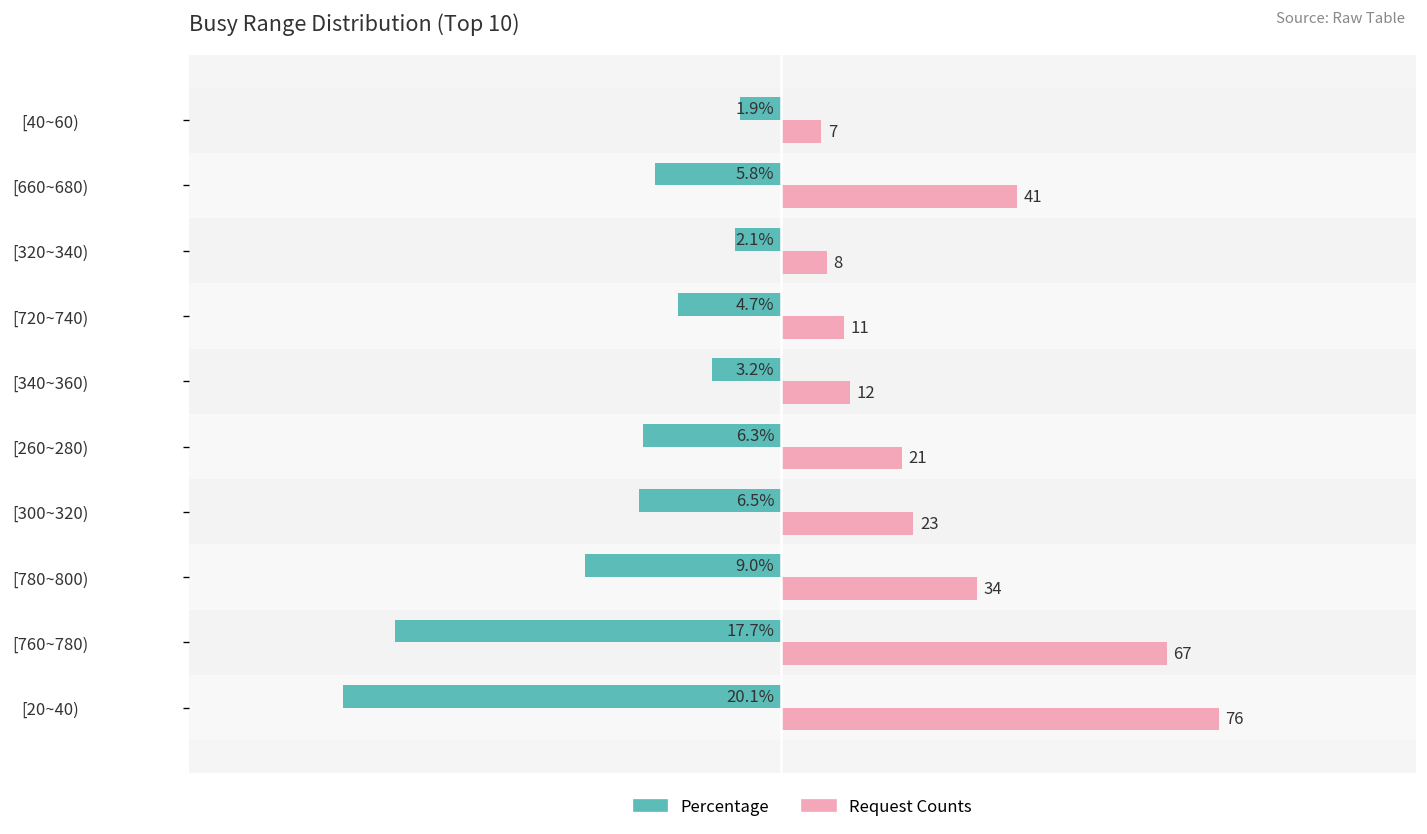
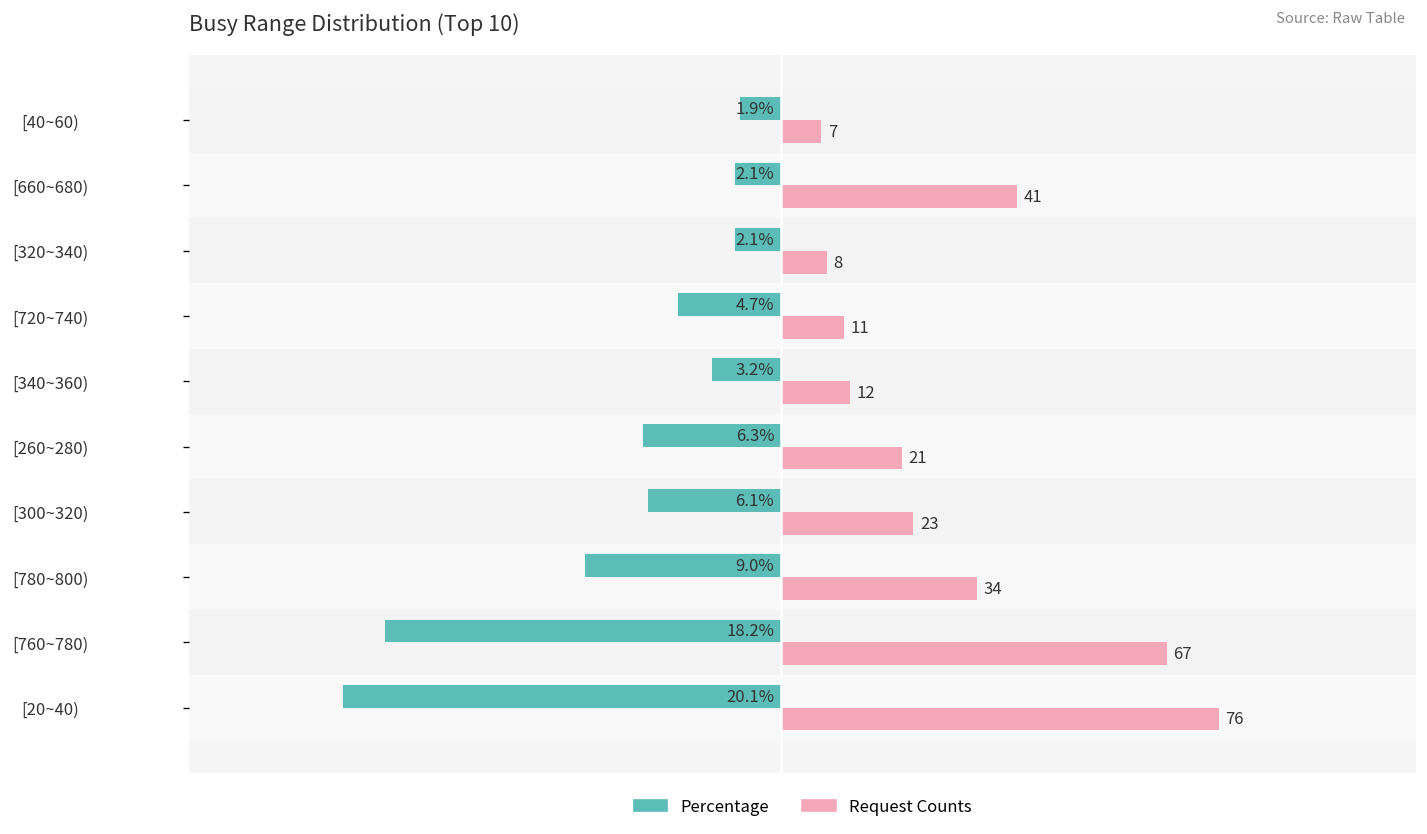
Percentage, [660~680): 5.8% -> 2.1%
Percentage, [300~320): 6.5% -> 6.1%
Percentage, [760~780): 17.7% -> 18.2%
